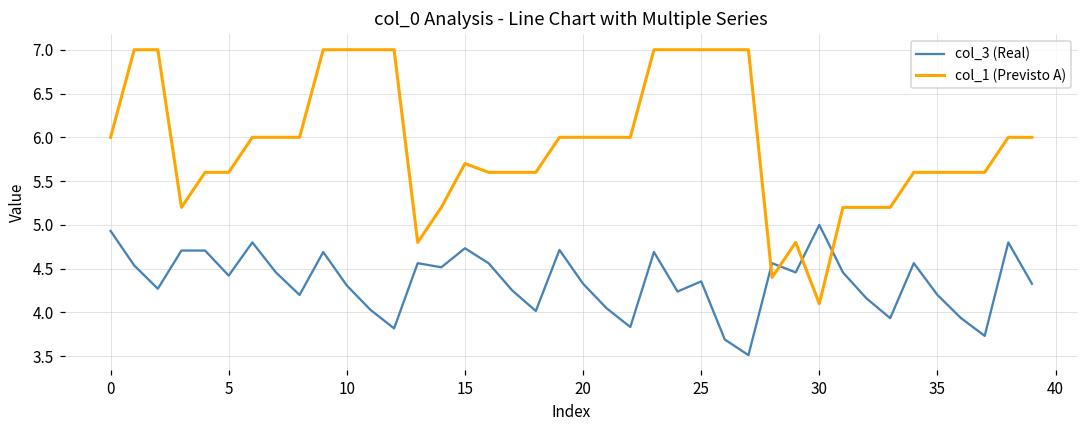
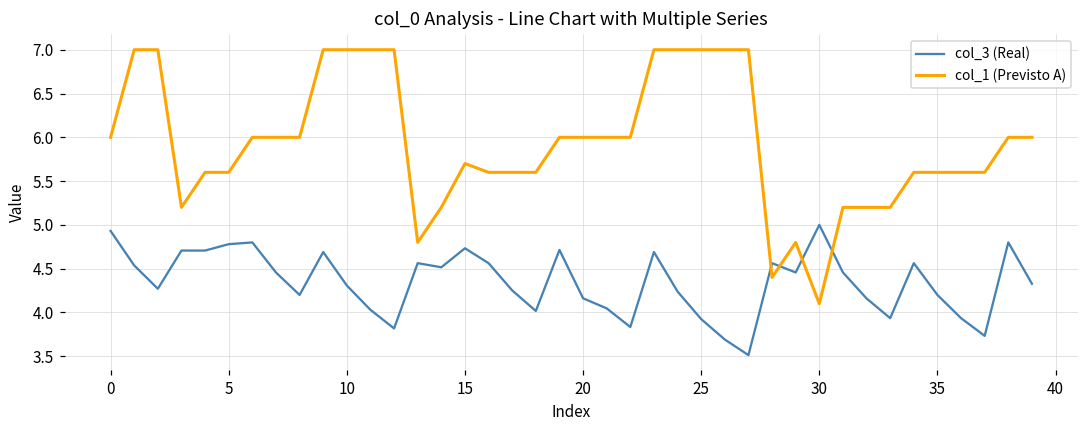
col_3 (Real), 5: 4.4 -> 4.8
col_3 (Real), 20: 4.3 -> 4.2
col_3 (Real), 25: 4.4 -> 3.9
